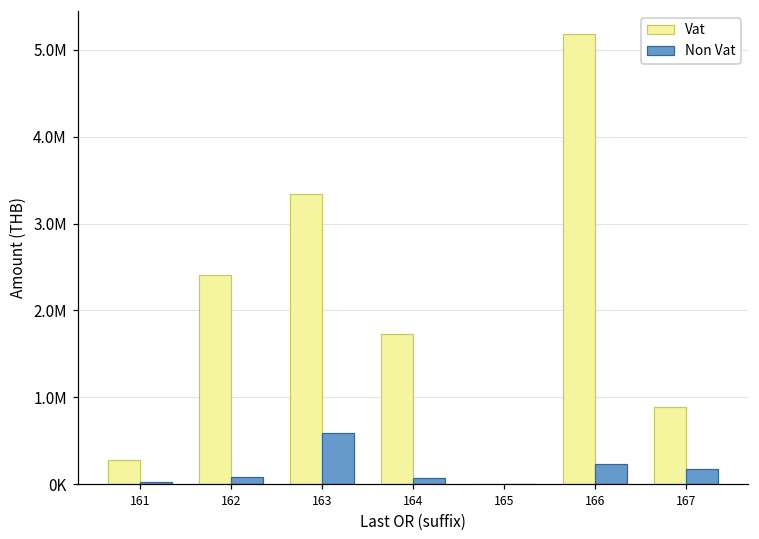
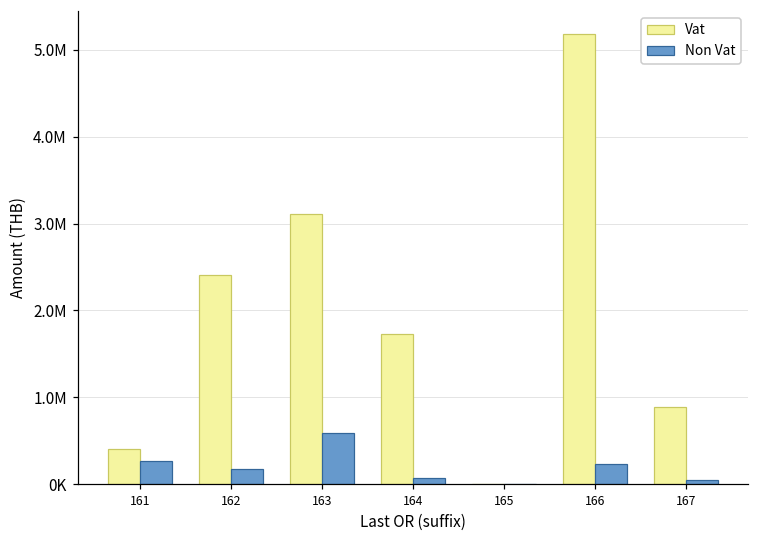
Vat, 161: 300000 -> 400000
Non Vat, 161: 0 -> 300000
Non Vat, 162: 100000 -> 200000
Vat, 163: 3300000 -> 3100000
Non Vat, 167: 200000 -> 100000
